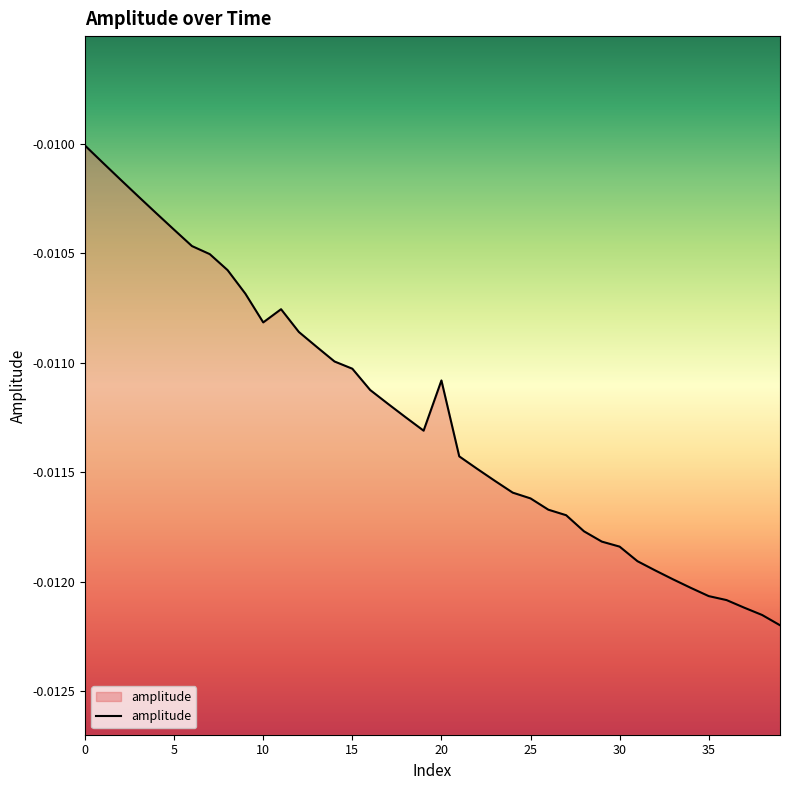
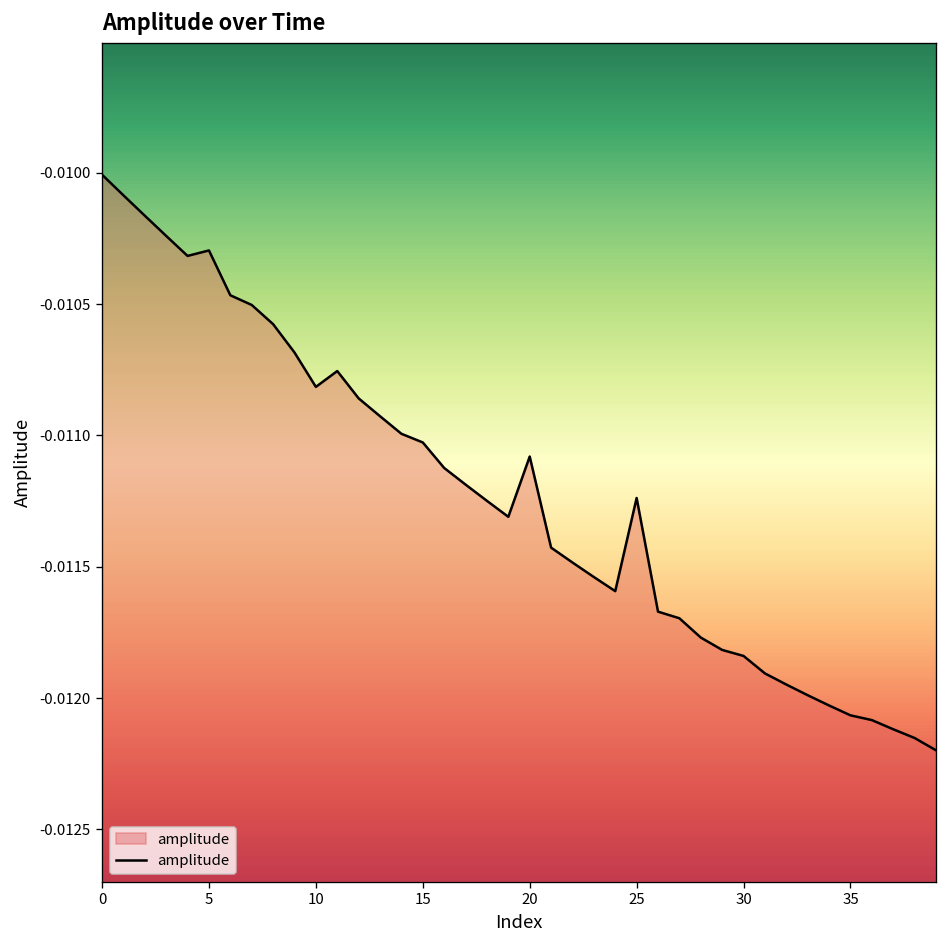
5: -0.01039 -> -0.01030
25: -0.01162 -> -0.01124
